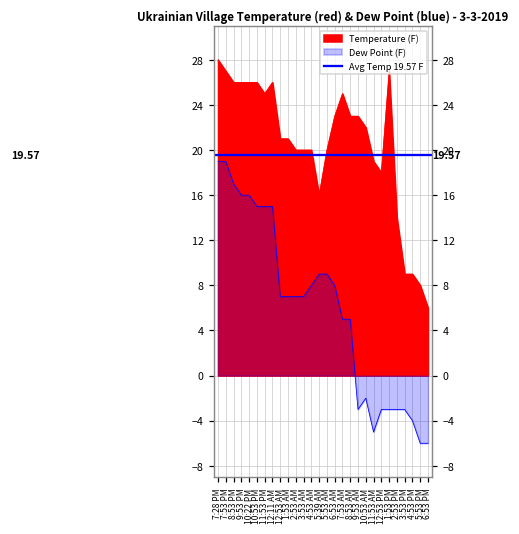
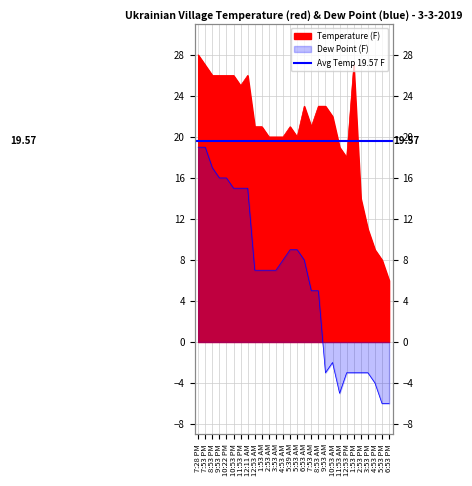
Temperature (F), 5:39 AM: 16 -> 21
Temperature (F), 7:53 AM: 25 -> 21
Temperature (F), 3:53 PM: 9 -> 11
